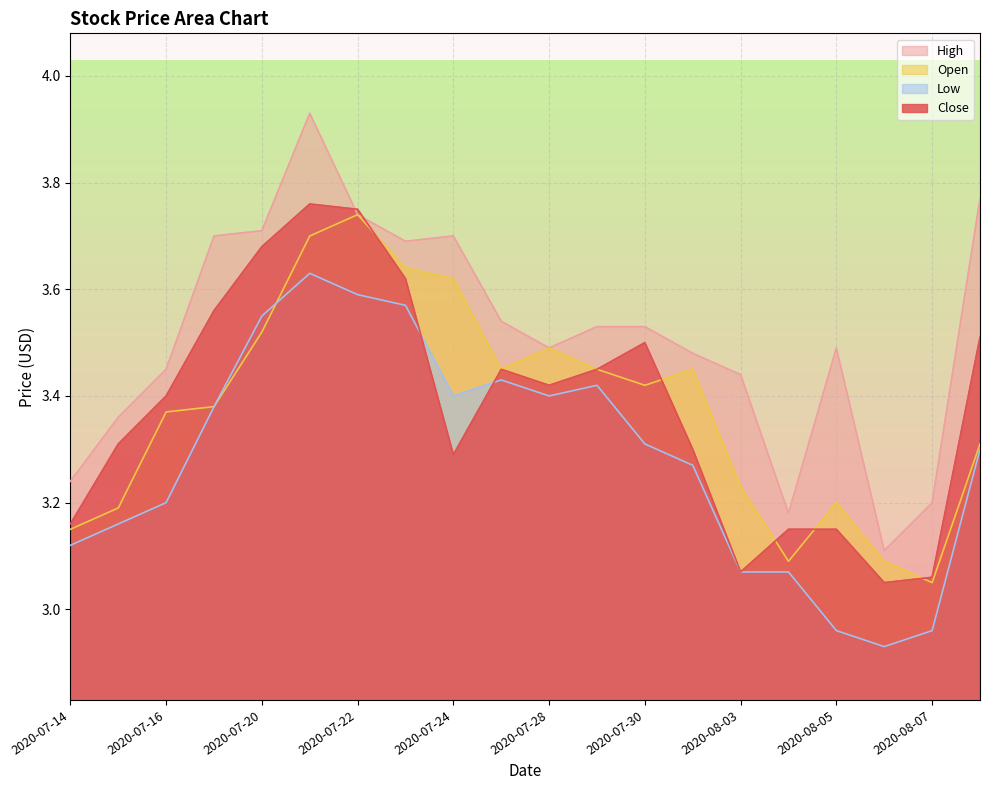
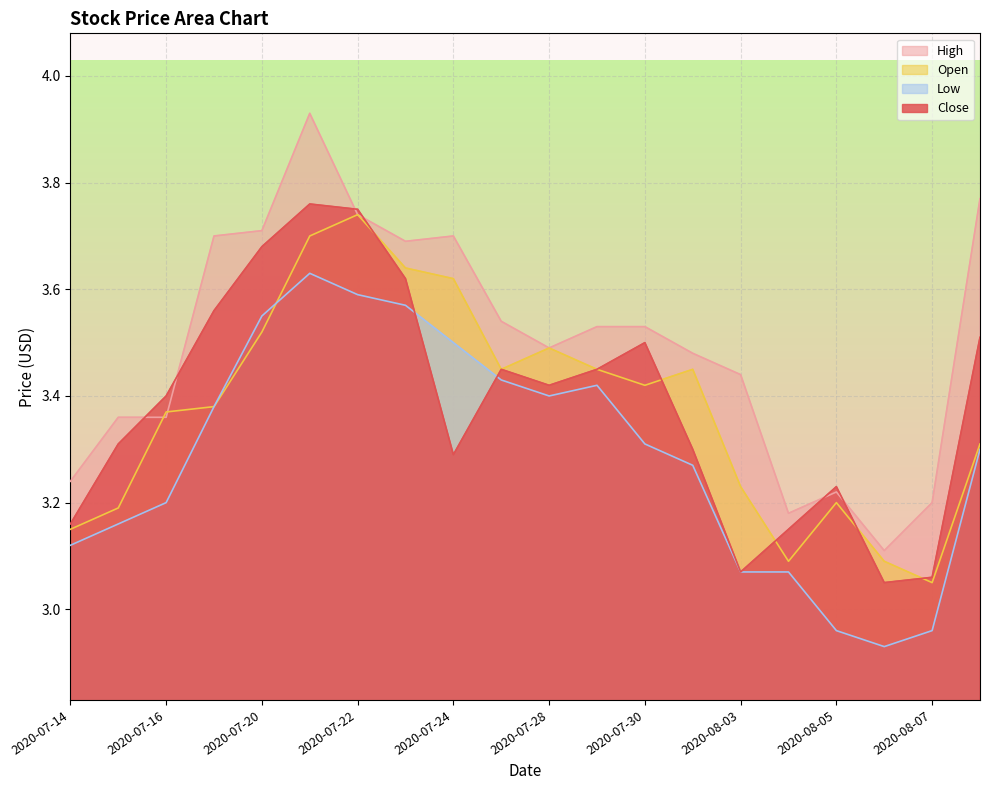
High, 2020-07-16: 3.45 -> 3.36
Low, 2020-07-24: 3.4 -> 3.5
High, 2020-08-05: 3.49 -> 3.22
Close, 2020-08-05: 3.15 -> 3.23
